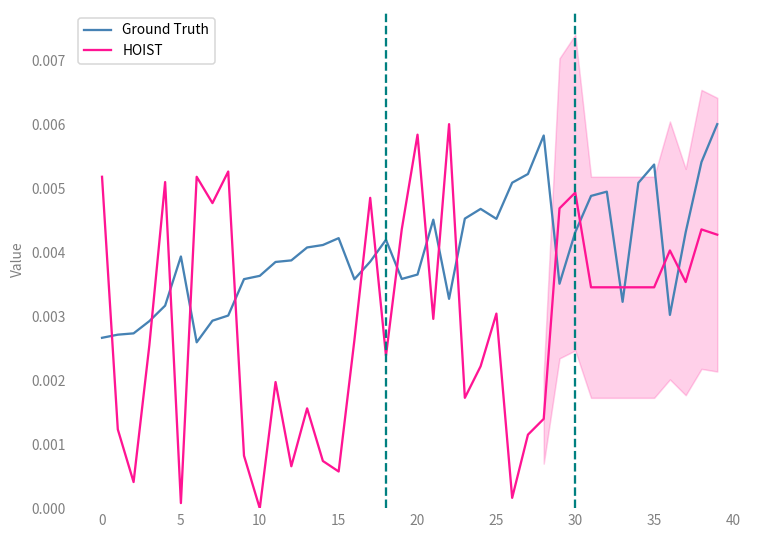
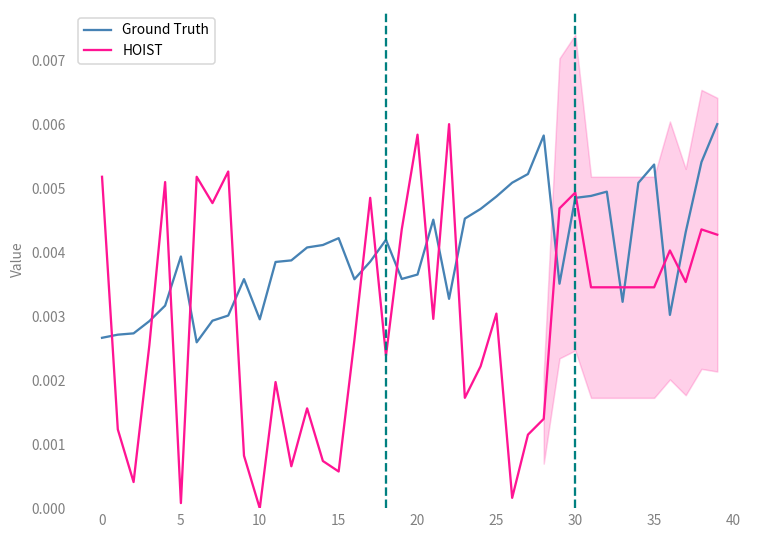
Ground Truth, 10: 0.0036 -> 0.0030
Ground Truth, 25: 0.0045 -> 0.0049
Ground Truth, 30: 0.0043 -> 0.0048
